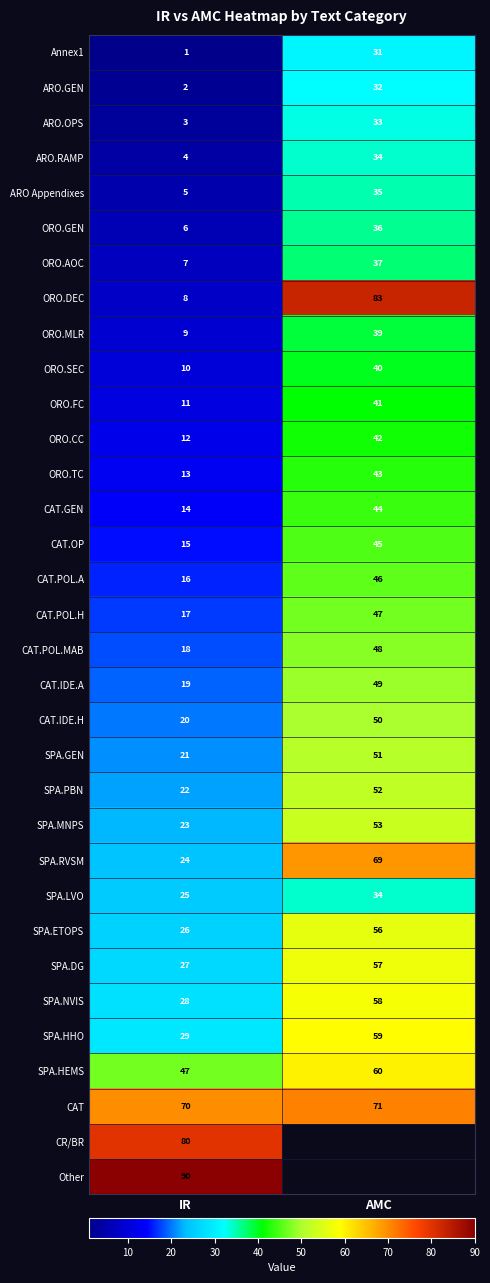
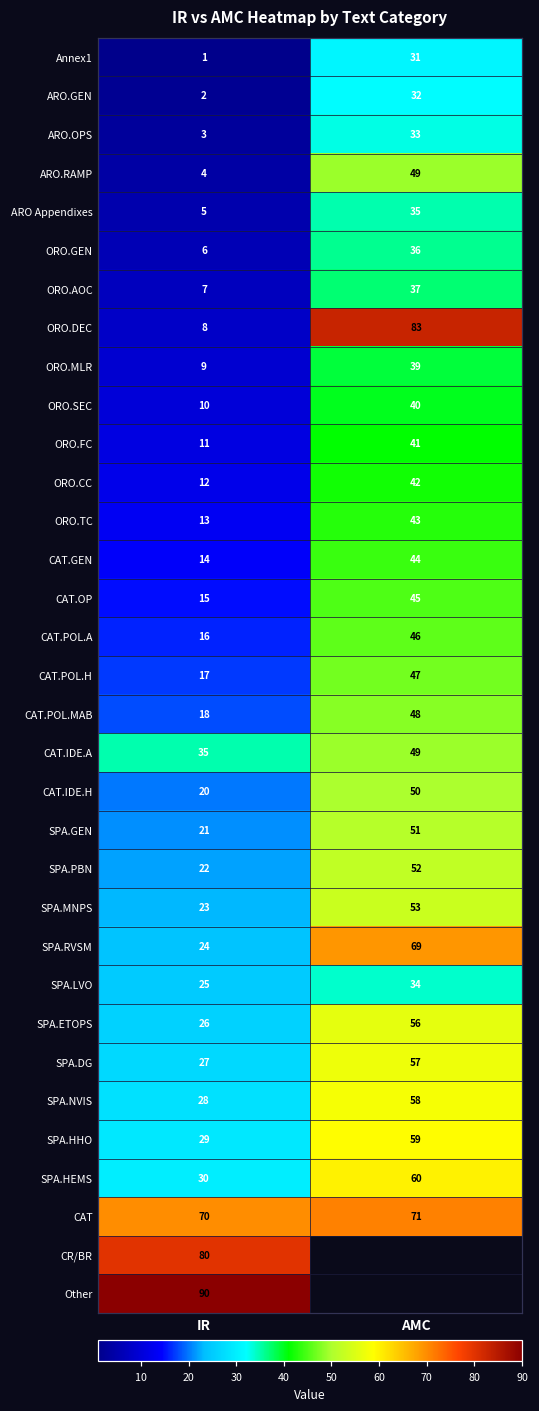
ARO.RAMP, AMC: 34 -> 49
CAT.IDE.A, IR: 19 -> 35
SPA.HEMS, IR: 47 -> 30
